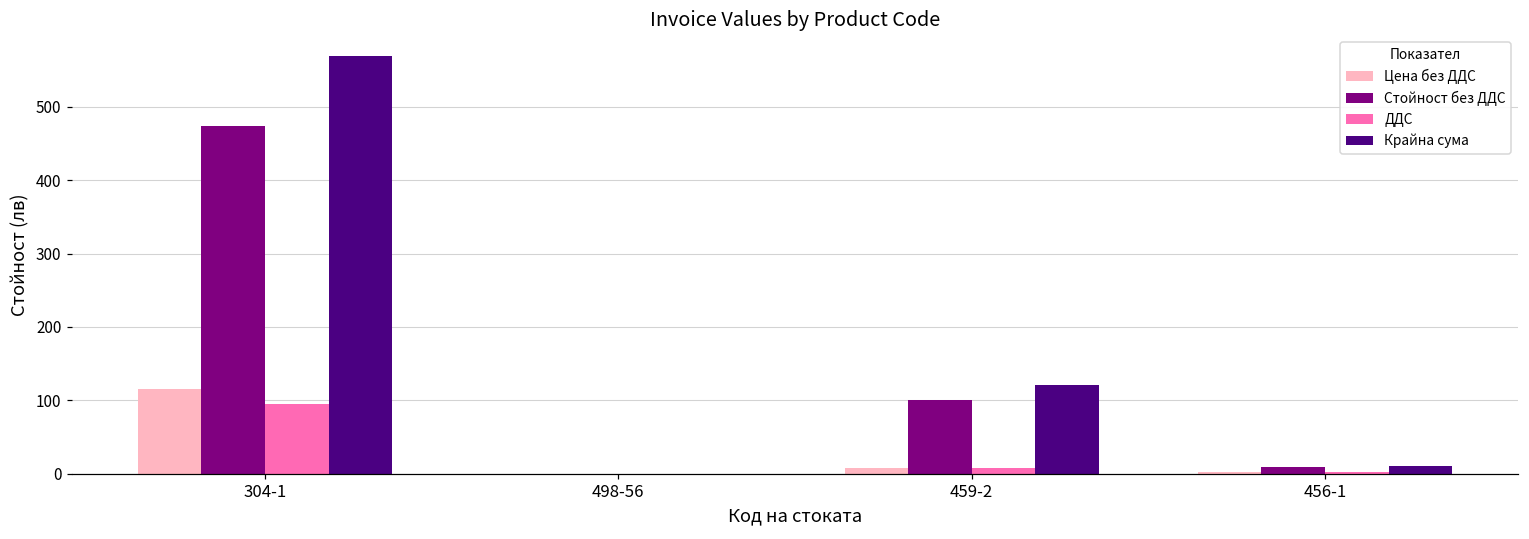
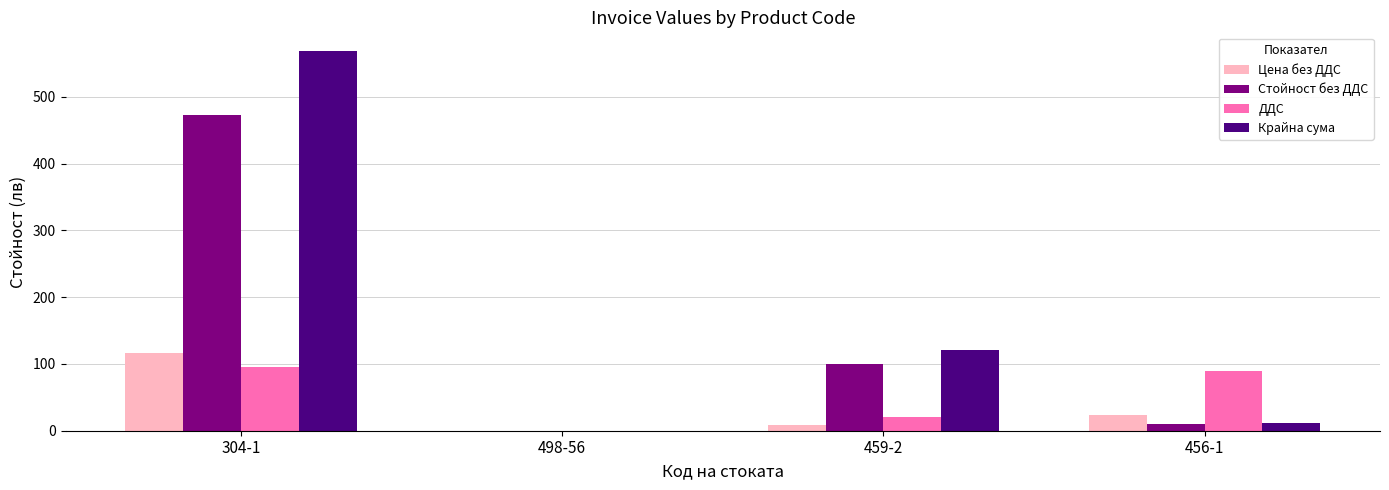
ДДС, 459-2: 10 -> 20
Цена без ДДС, 456-1: 0 -> 20
ДДС, 456-1: 0 -> 90
